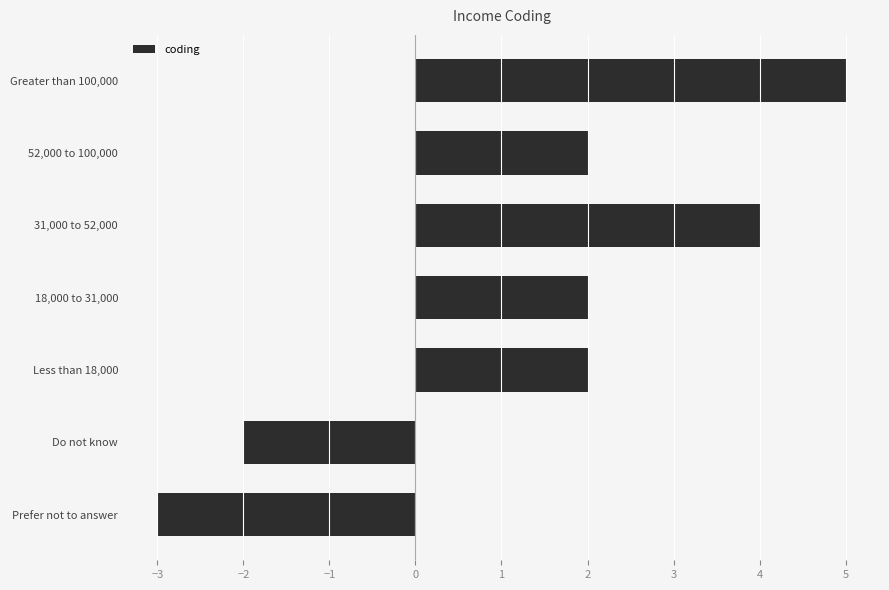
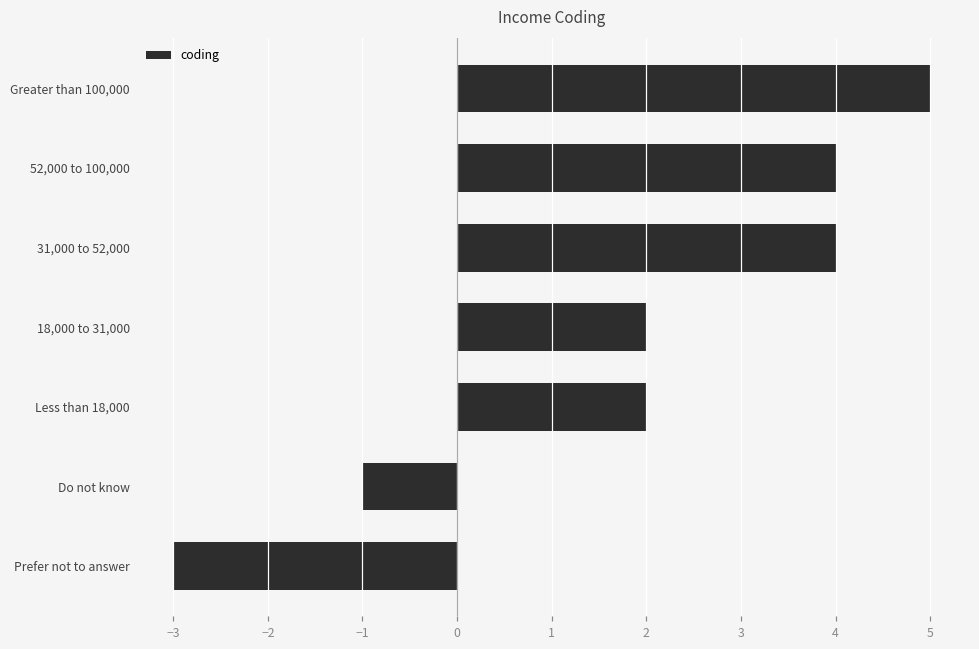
52,000 to 100,000: 2 -> 4
Do not know: -2 -> -1
